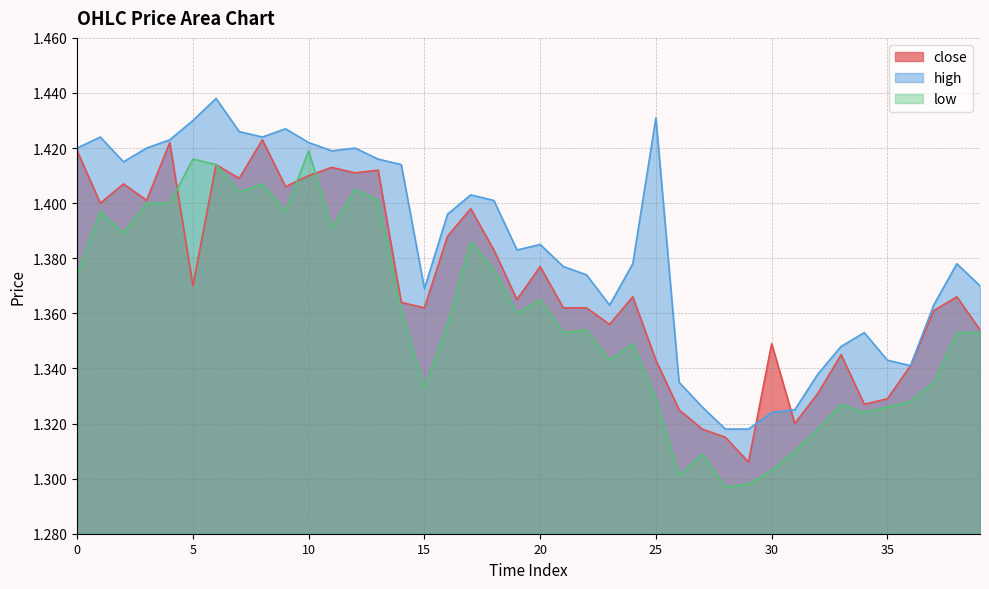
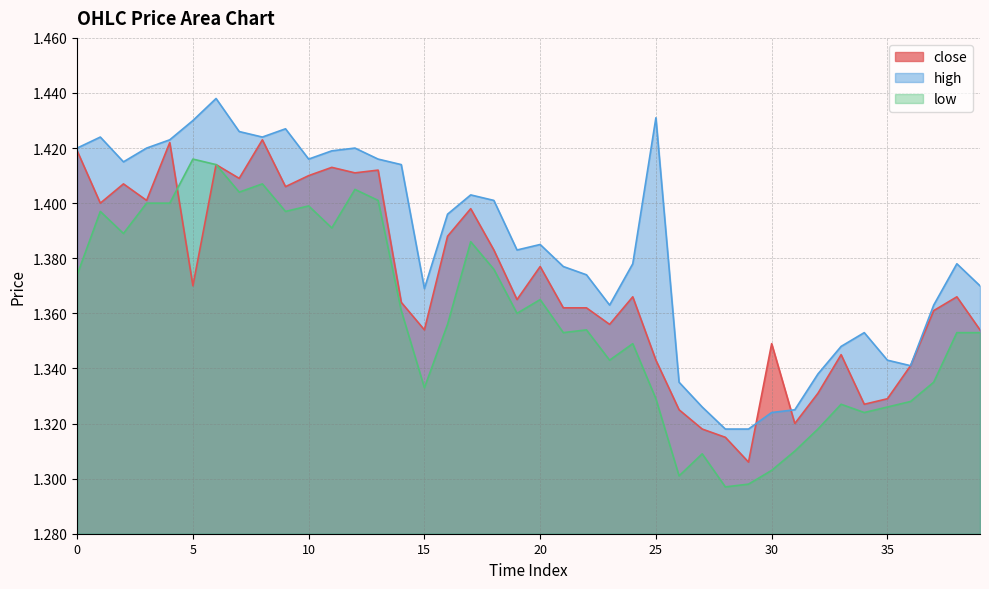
high, 10: 1.422 -> 1.416
low, 10: 1.419 -> 1.399
close, 15: 1.362 -> 1.354
